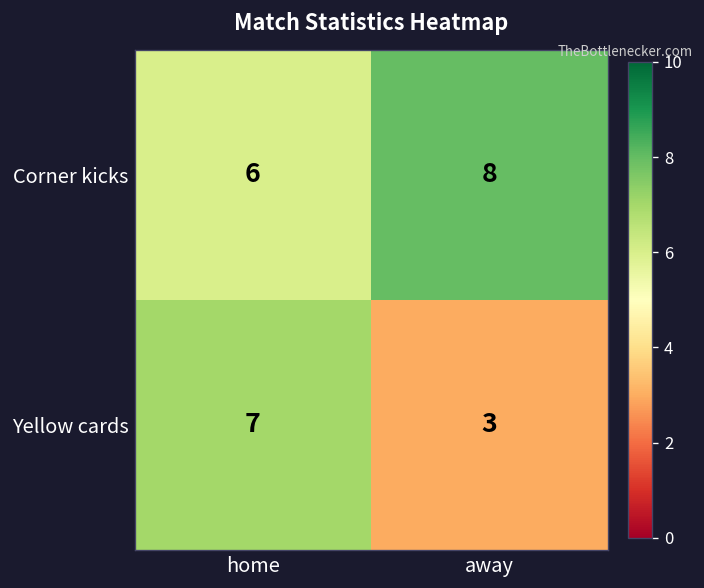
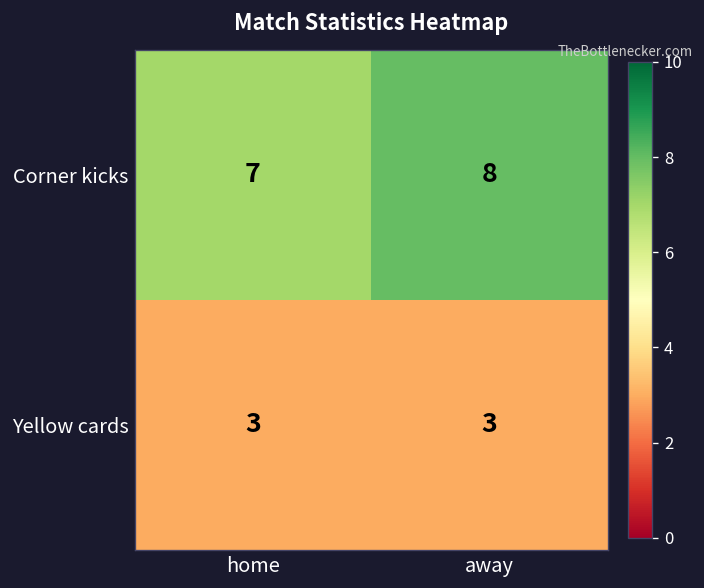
Corner kicks, home: 6 -> 7
Yellow cards, home: 7 -> 3
